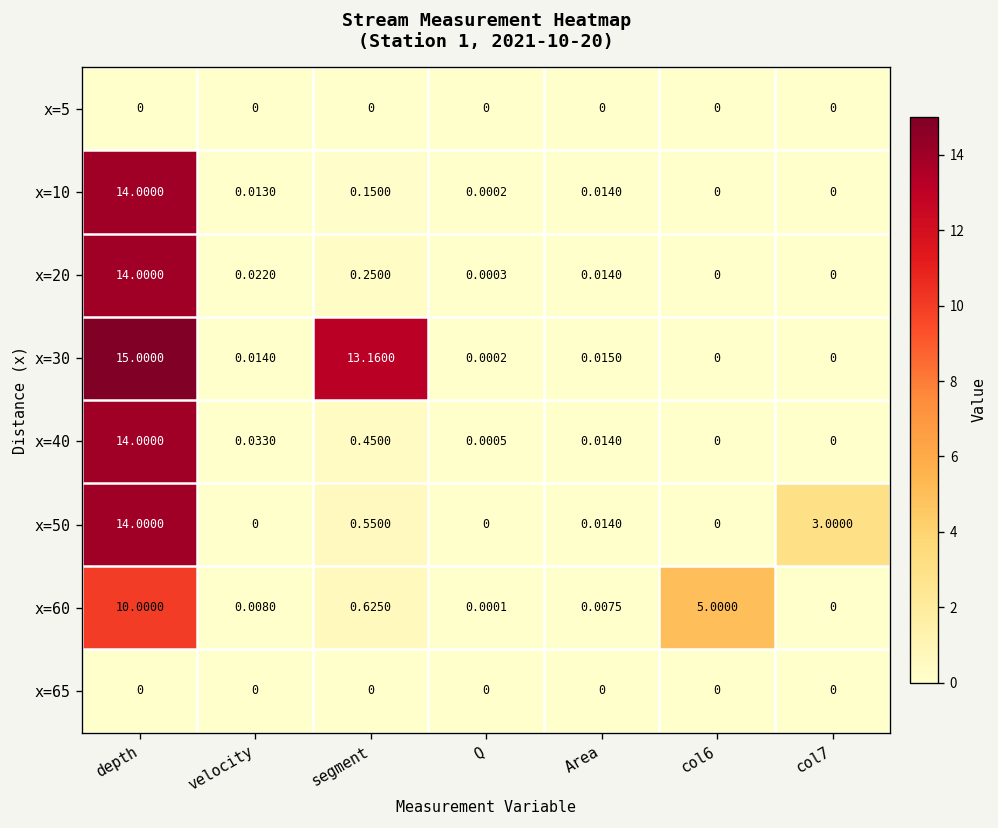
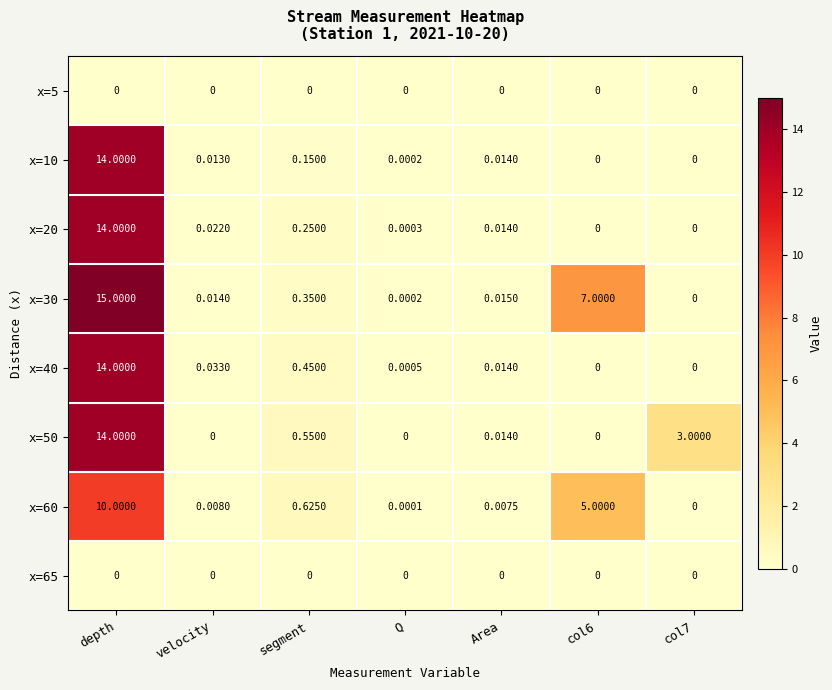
x=30, segment: 13.1600 -> 0.3500
x=30, col6: 0 -> 7.0000
